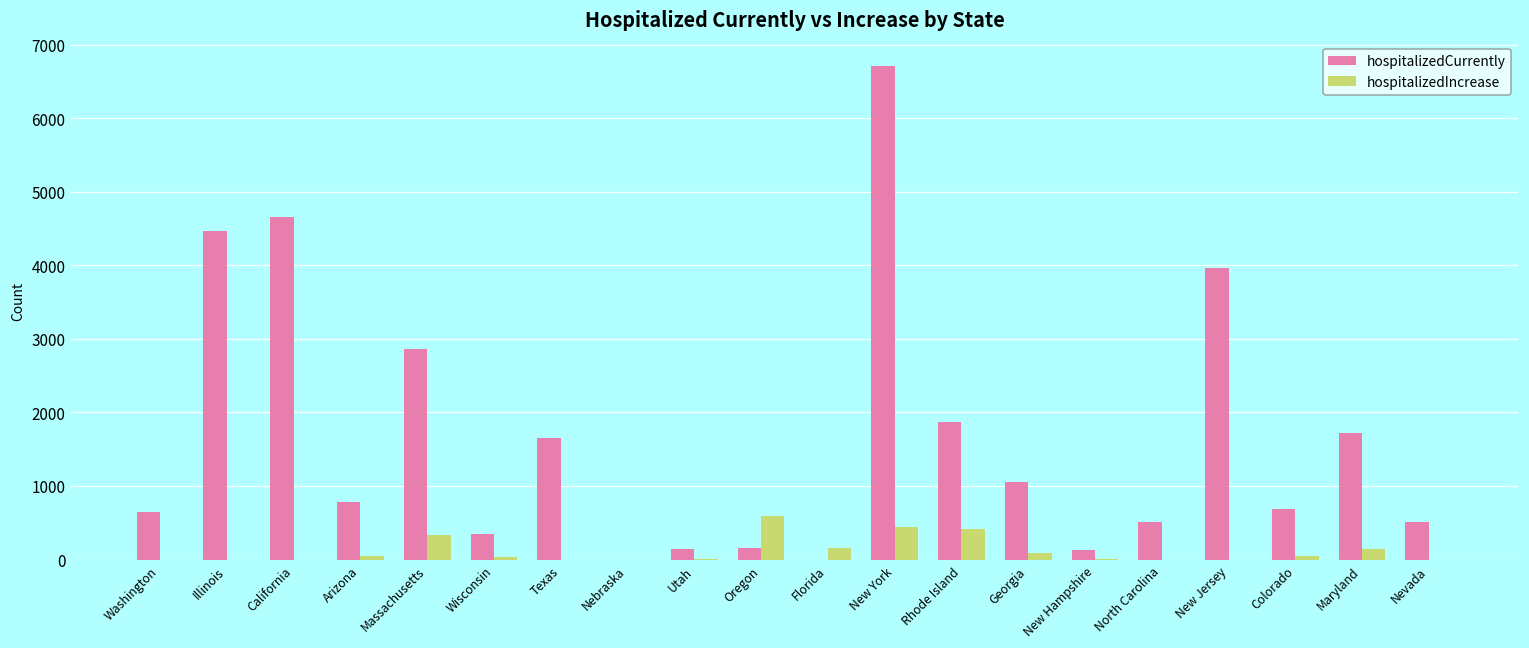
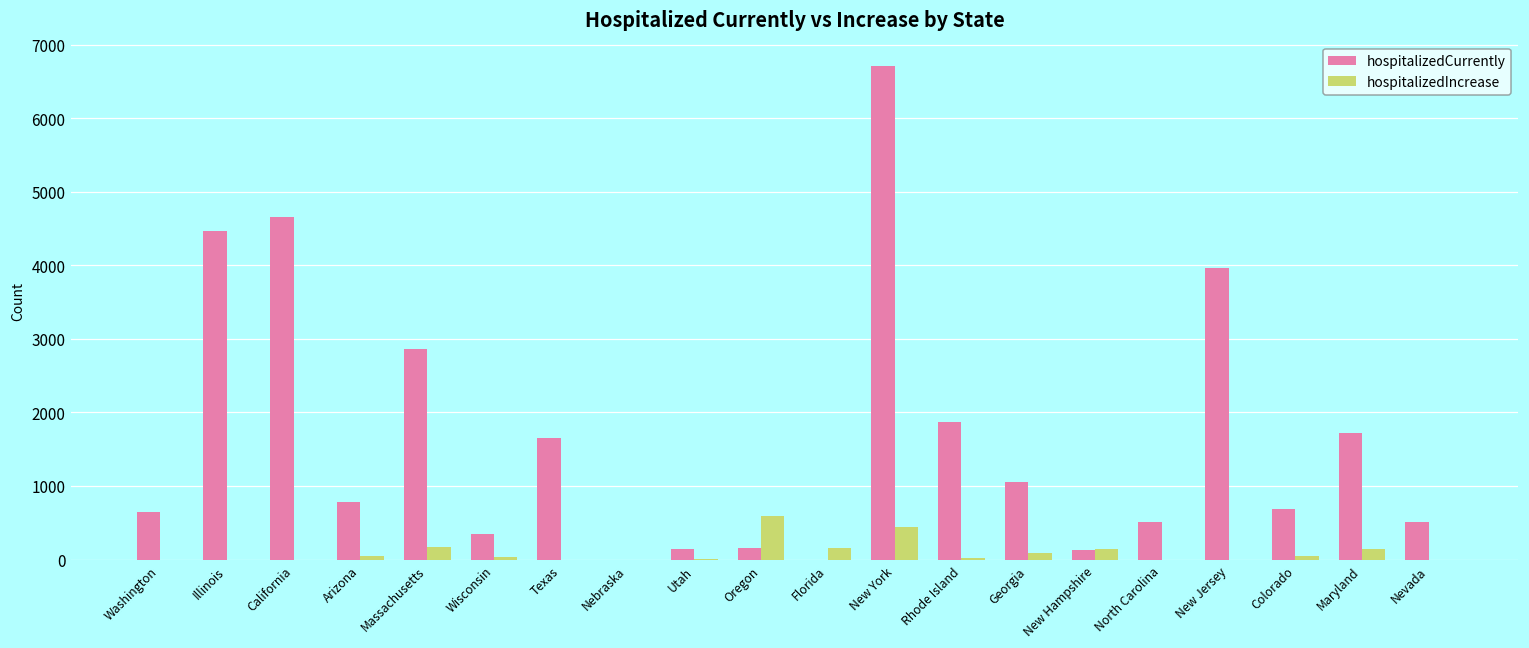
hospitalizedIncrease, Massachusetts: 300 -> 200
hospitalizedIncrease, Rhode Island: 400 -> 0
hospitalizedIncrease, New Hampshire: 0 -> 100
